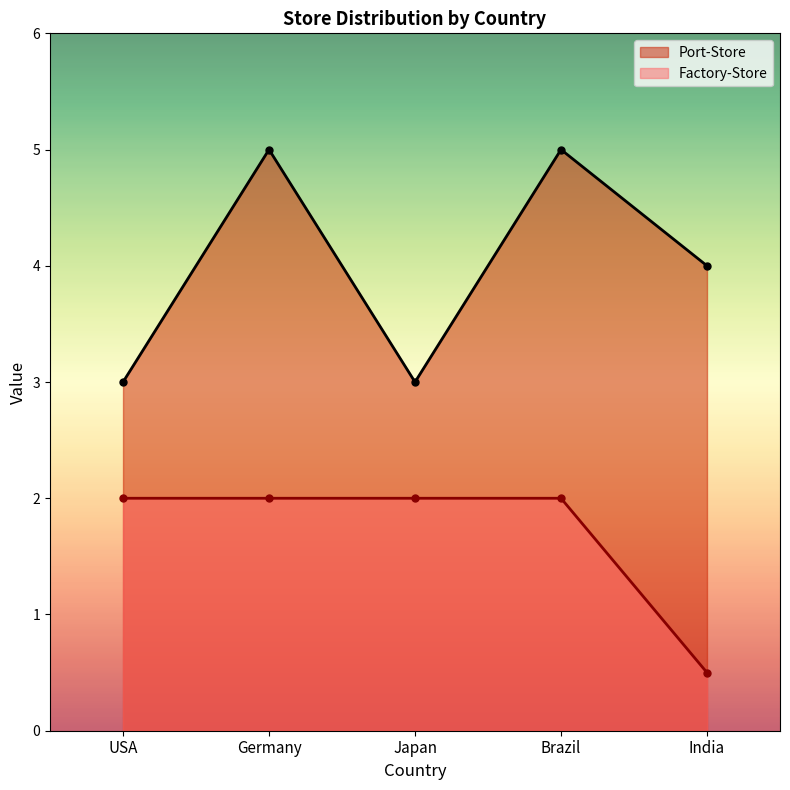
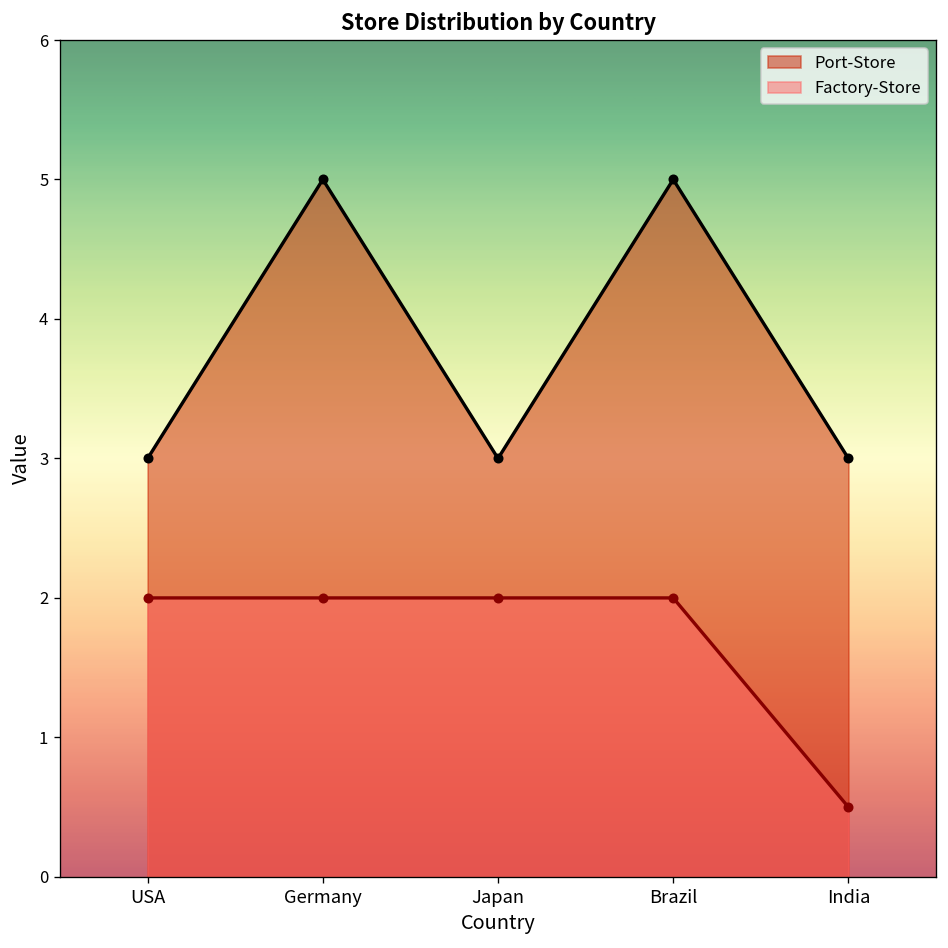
Port-Store, India: 4 -> 3
